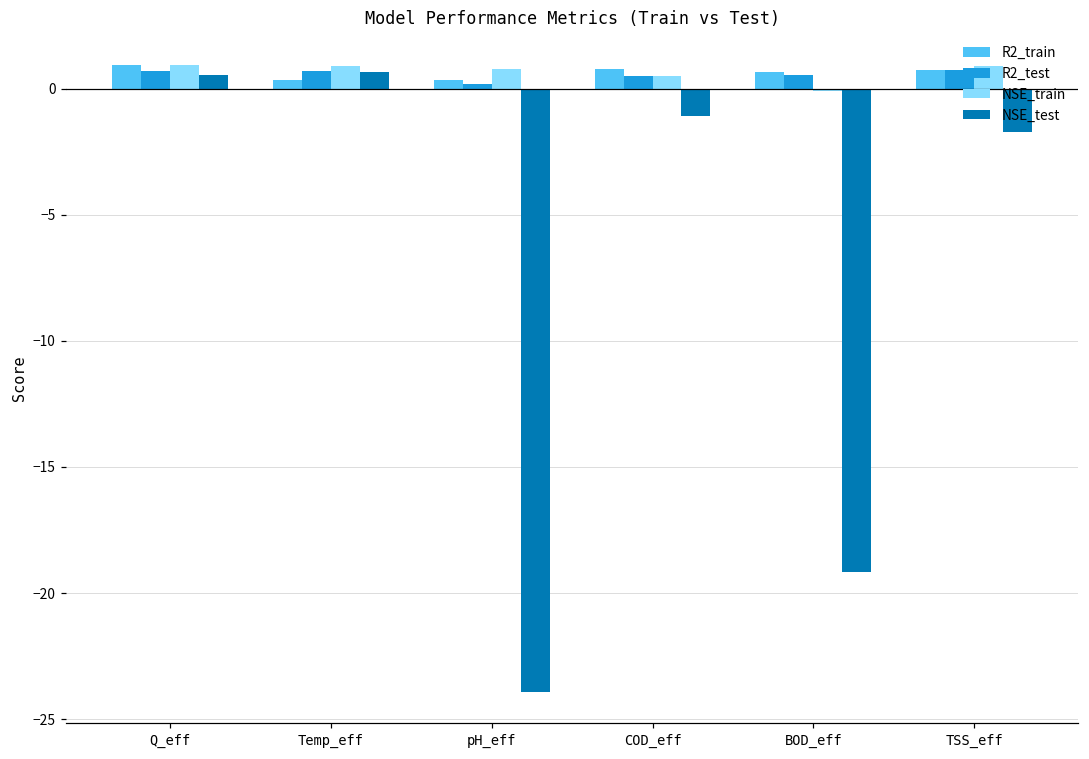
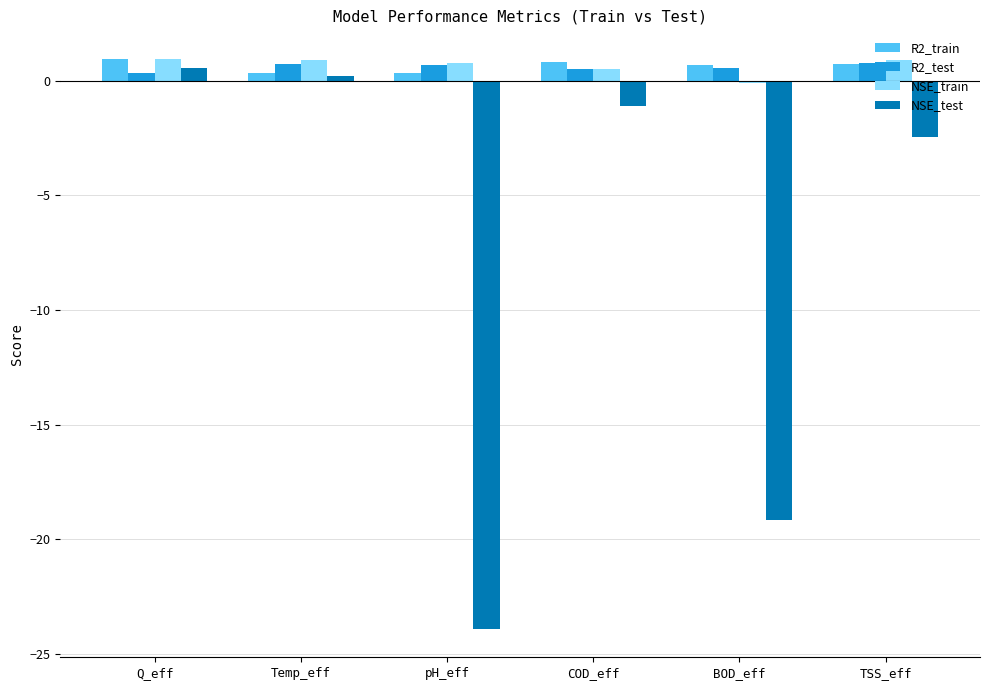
R2_test, Q_eff: 0.7 -> 0.3
NSE_test, Temp_eff: 0.7 -> 0.2
R2_test, pH_eff: 0.2 -> 0.7
NSE_test, TSS_eff: -1.7 -> -2.5
